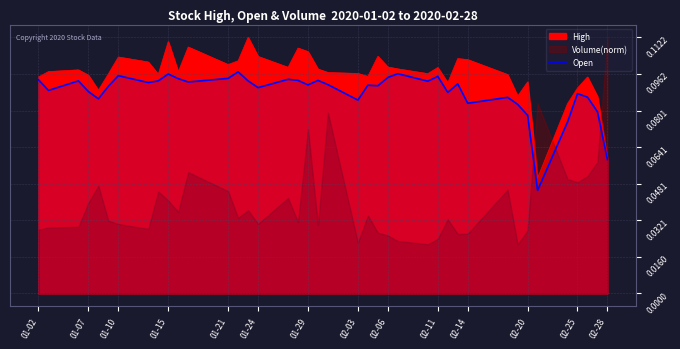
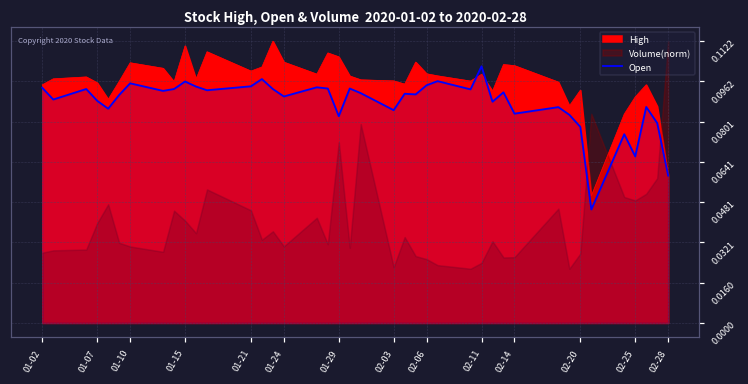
Open, 01-29: 0.091 -> 0.082
Open, 02-11: 0.095 -> 0.102
Open, 02-25: 0.088 -> 0.066
